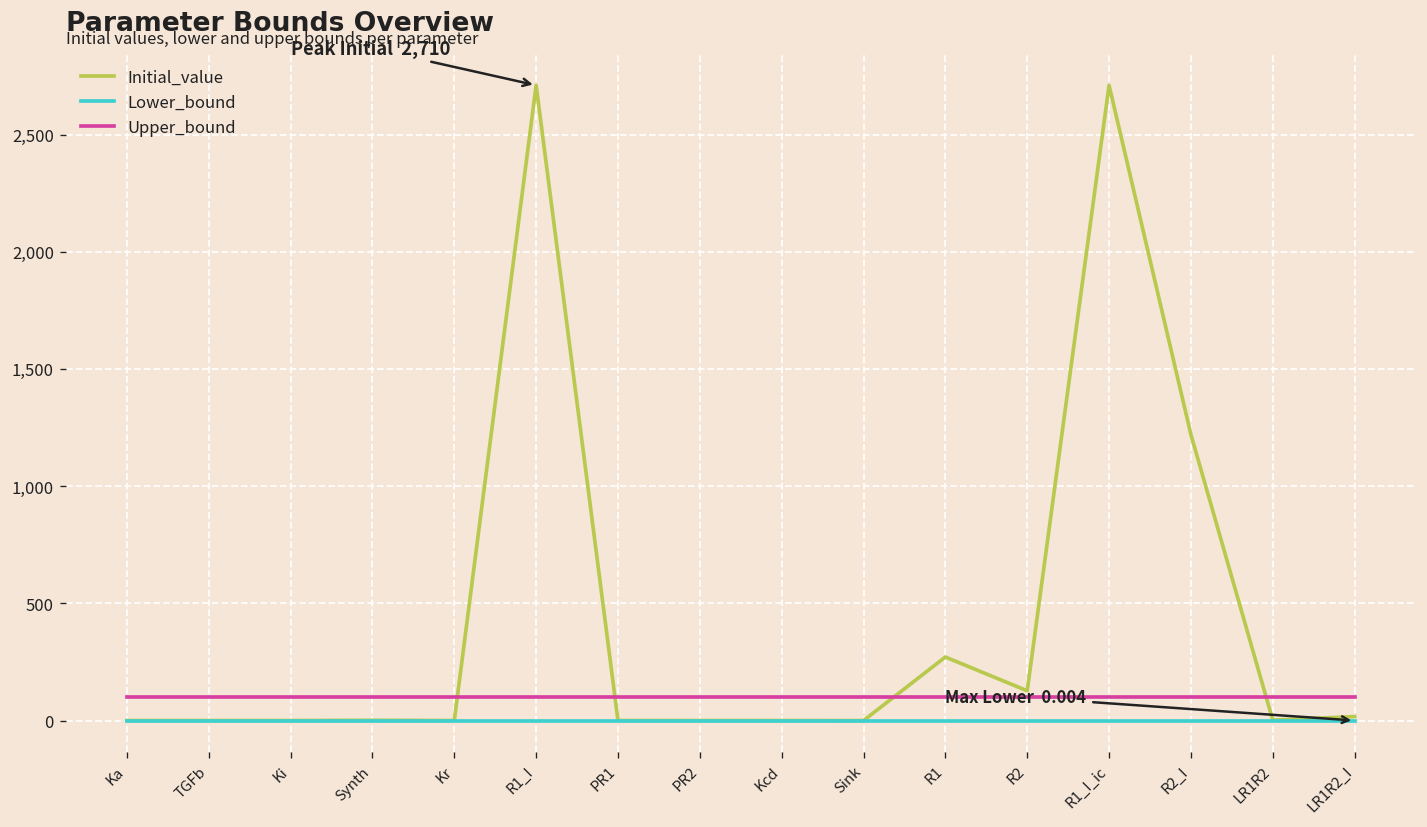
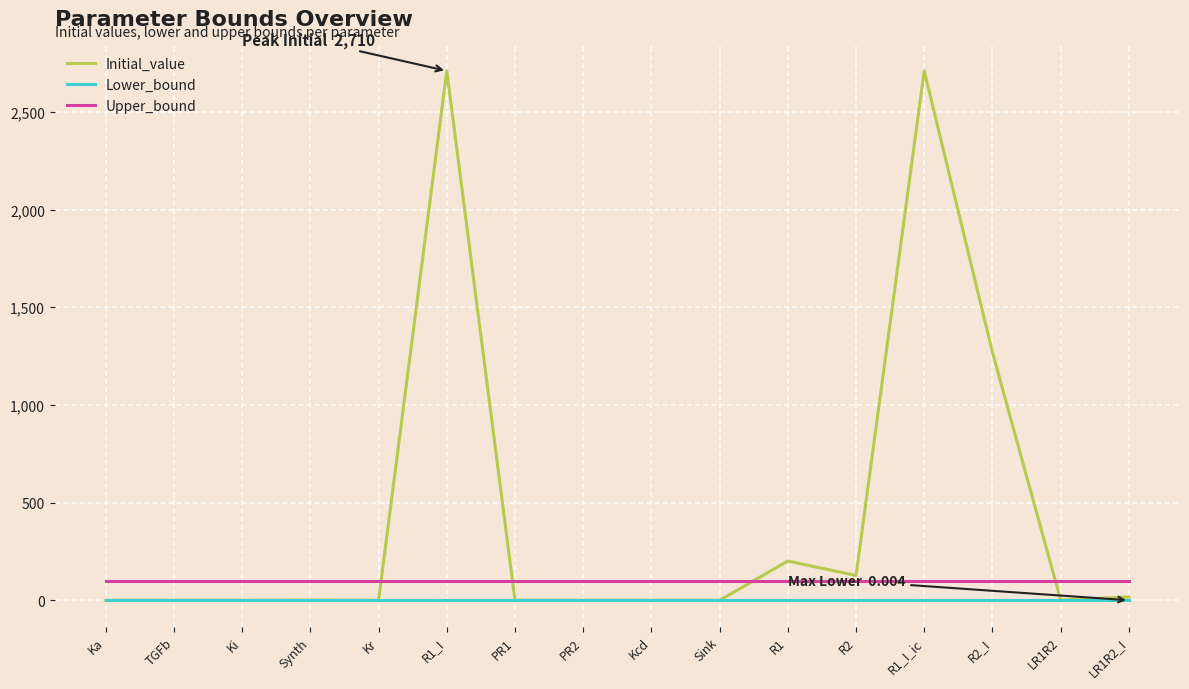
Initial_value, R1: 270 -> 200
Initial_value, R2_I: 1,220 -> 1,270
